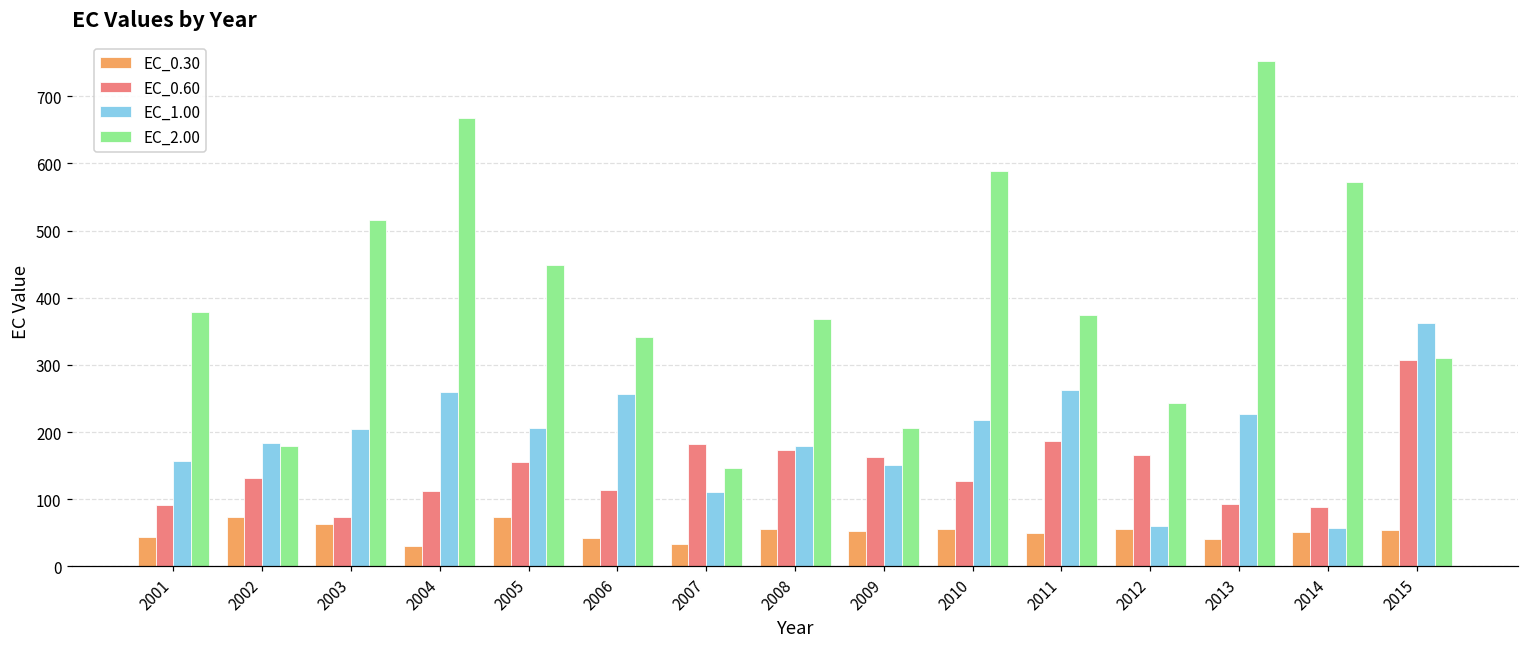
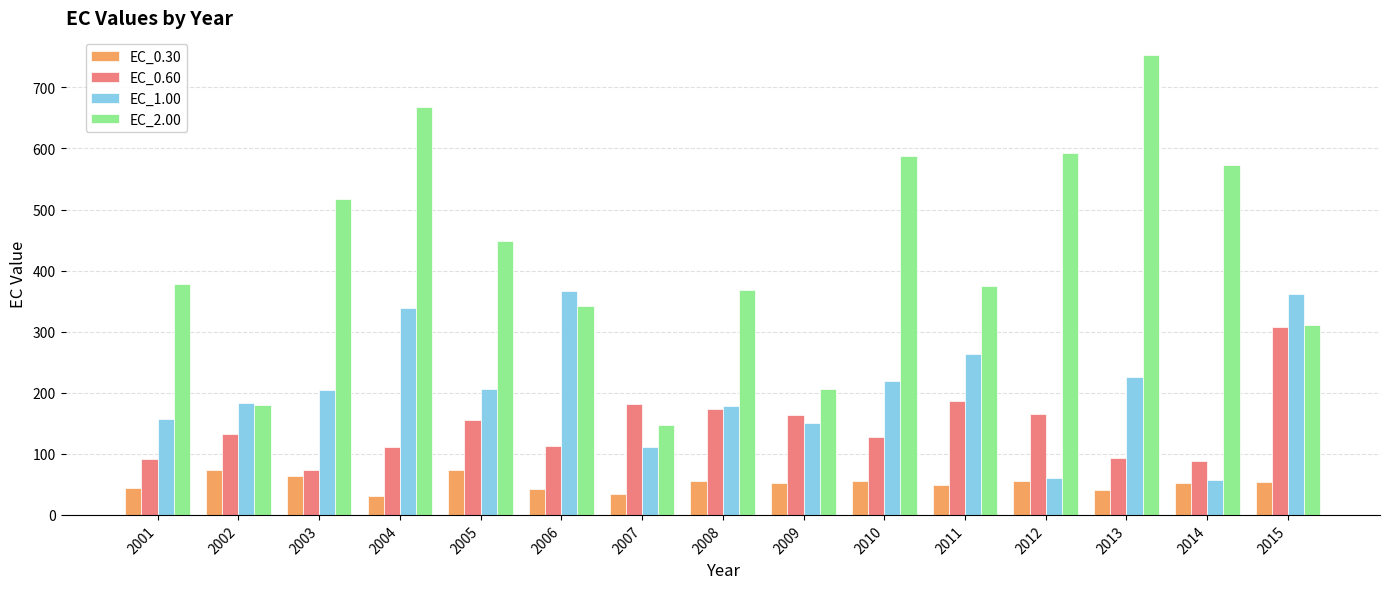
EC_1.00, 2004: 260 -> 340
EC_1.00, 2006: 260 -> 370
EC_2.00, 2012: 240 -> 590
